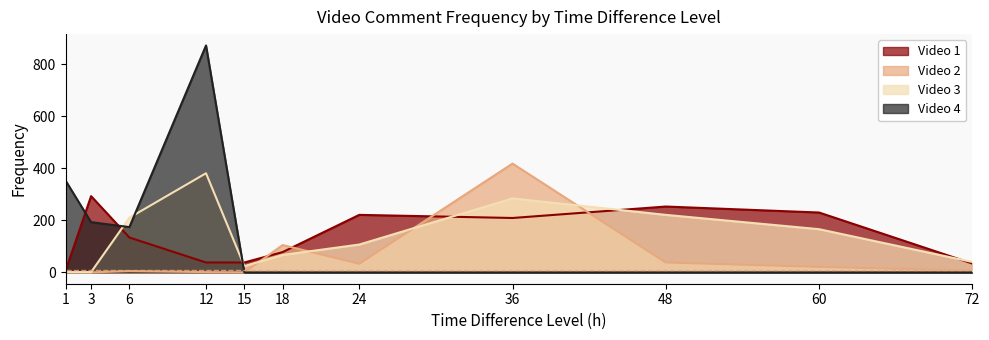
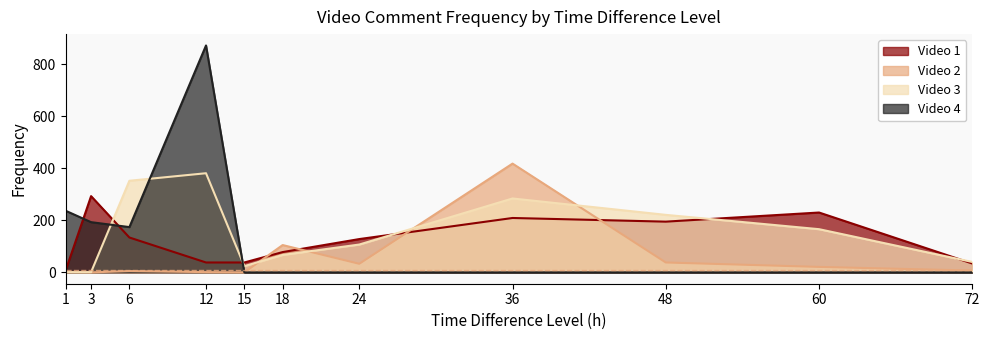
Video 4, 1: 350 -> 240
Video 3, 6: 210 -> 350
Video 1, 24: 220 -> 130
Video 1, 48: 250 -> 200
